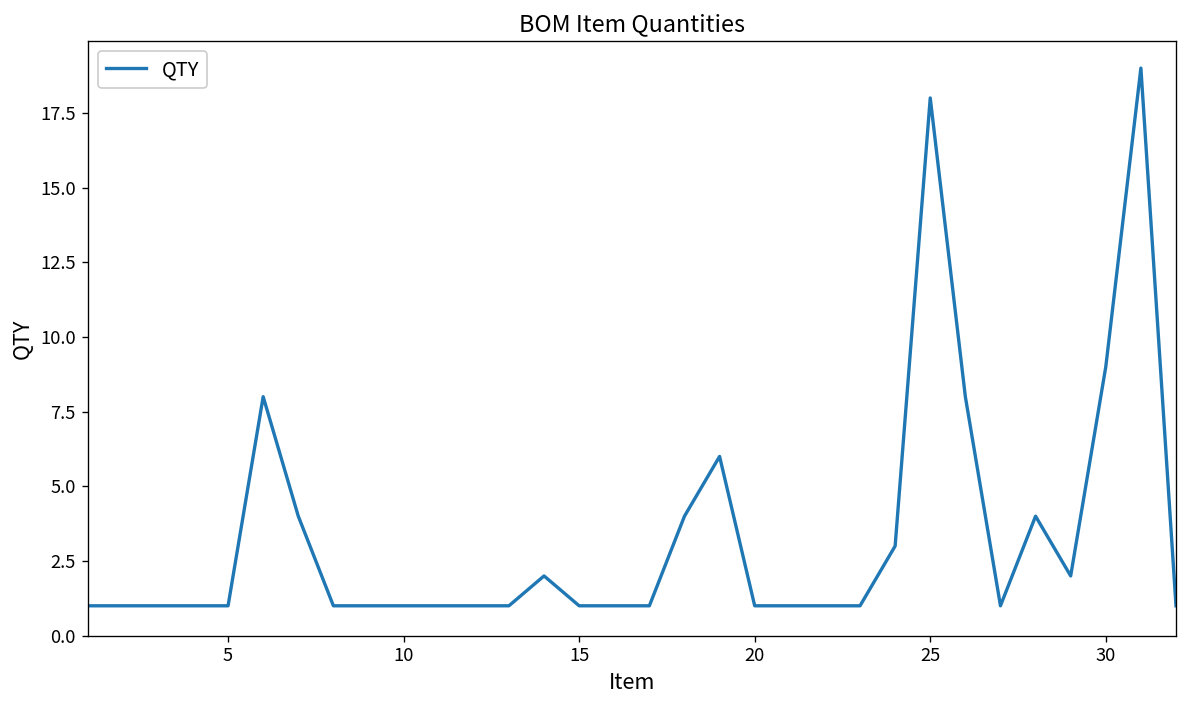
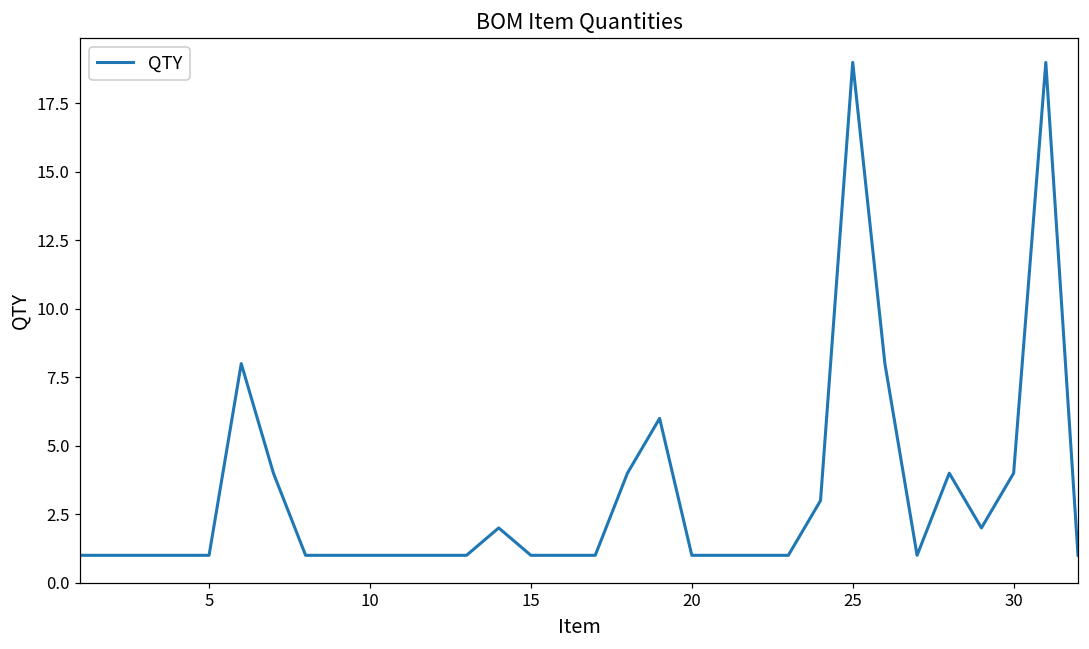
25: 18 -> 19
30: 9 -> 4
